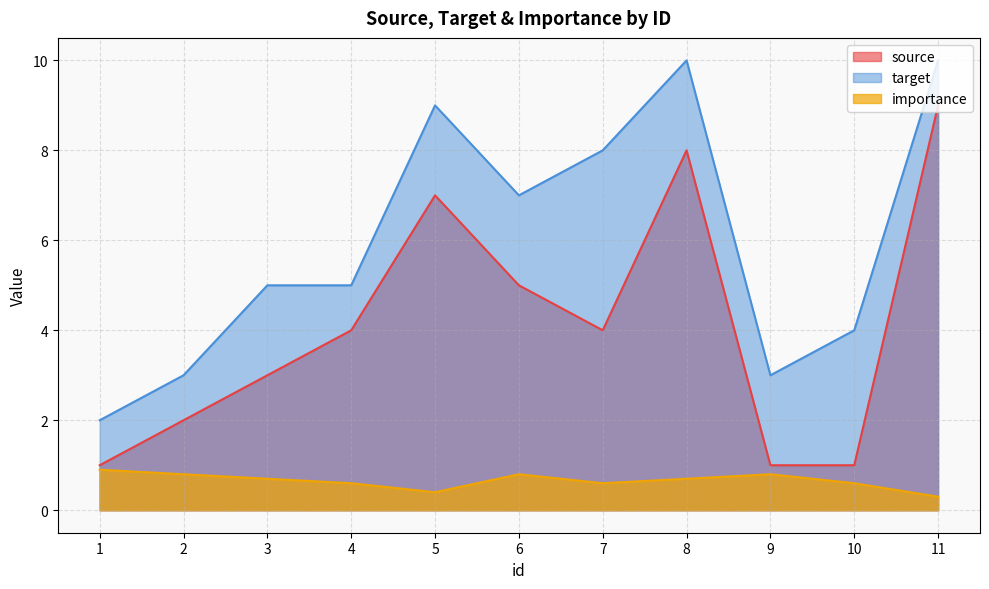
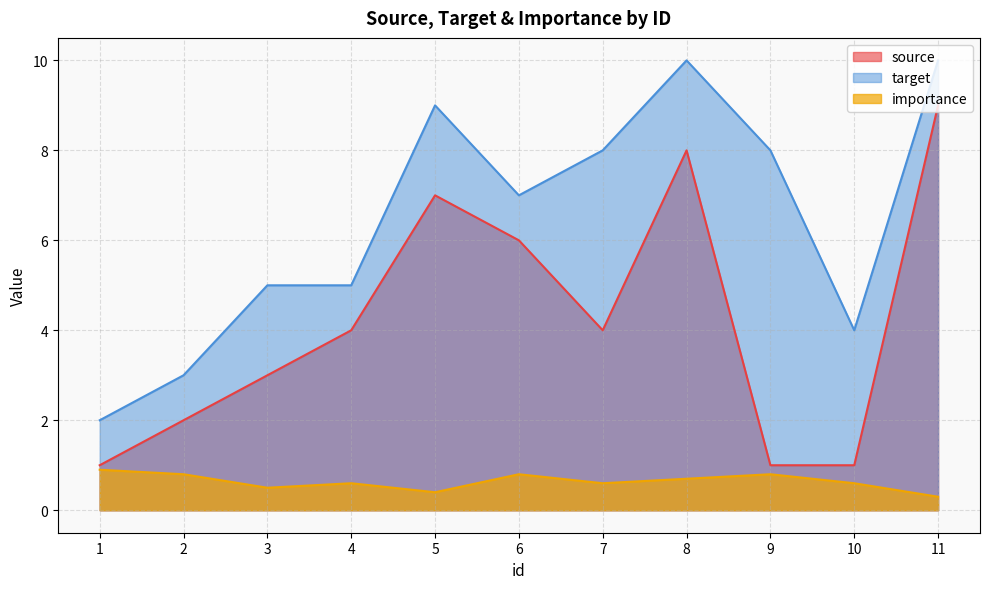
importance, 3: 0.7 -> 0.5
source, 6: 5 -> 6
target, 9: 3 -> 8
